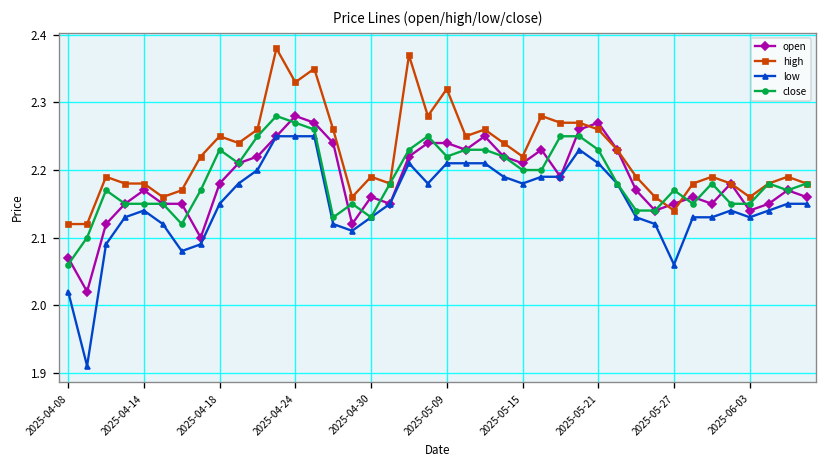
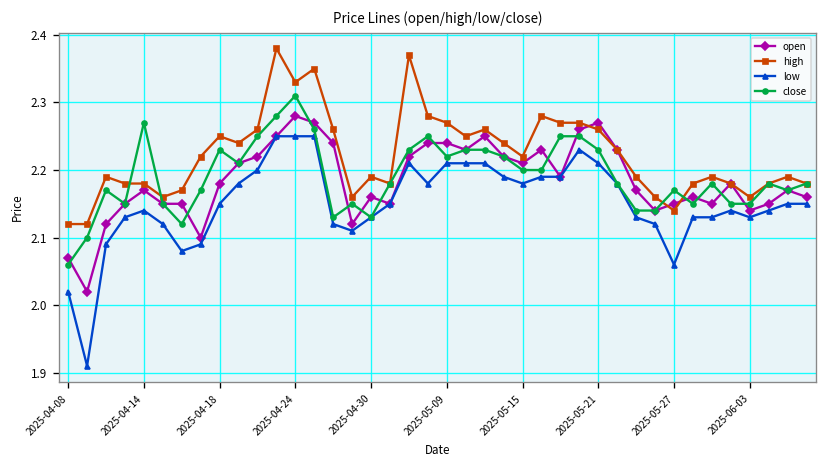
close, 2025-04-14: 2.15 -> 2.27
close, 2025-04-24: 2.27 -> 2.31
high, 2025-05-09: 2.32 -> 2.27
